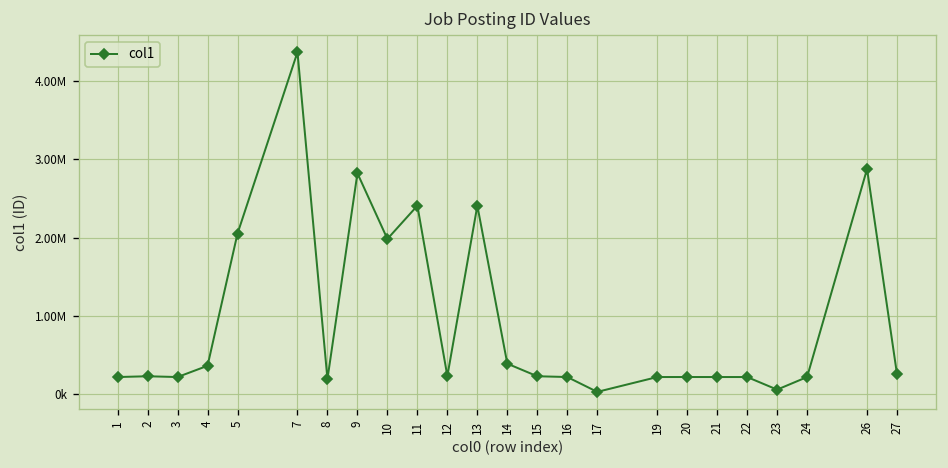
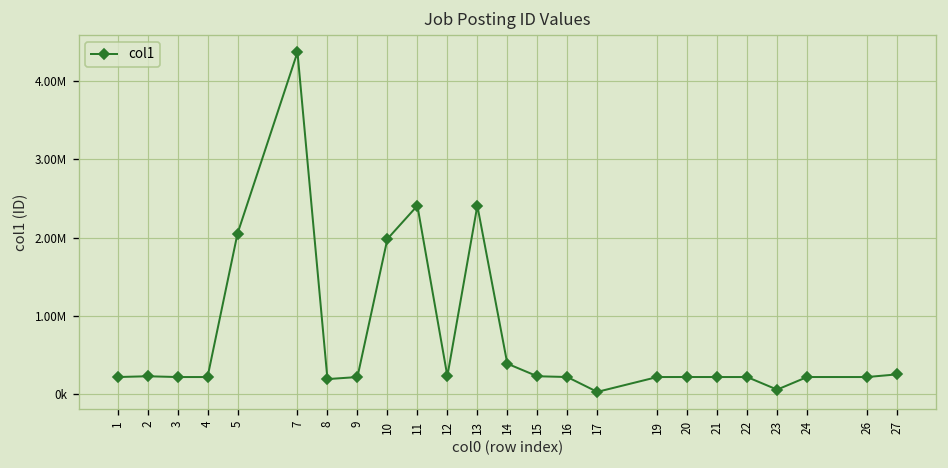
4: 400000 -> 200000
9: 2800000 -> 200000
26: 2900000 -> 200000
